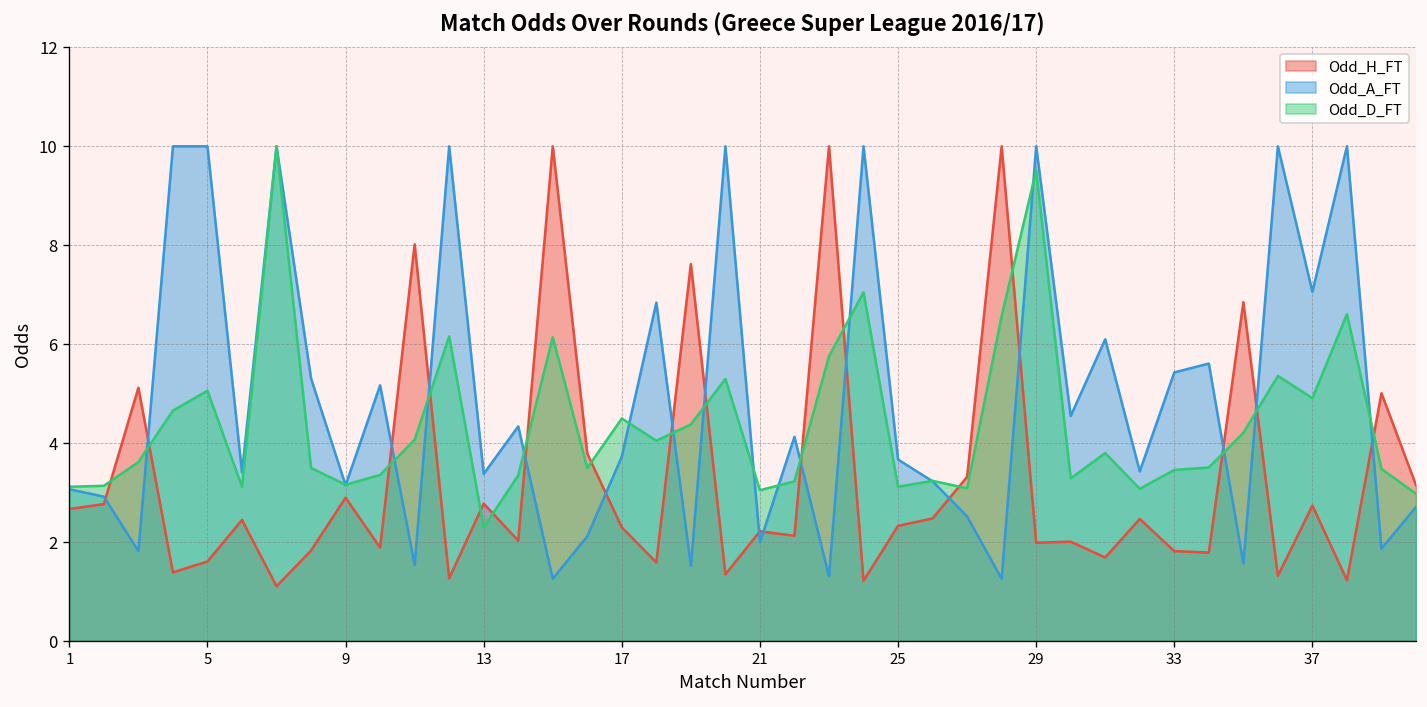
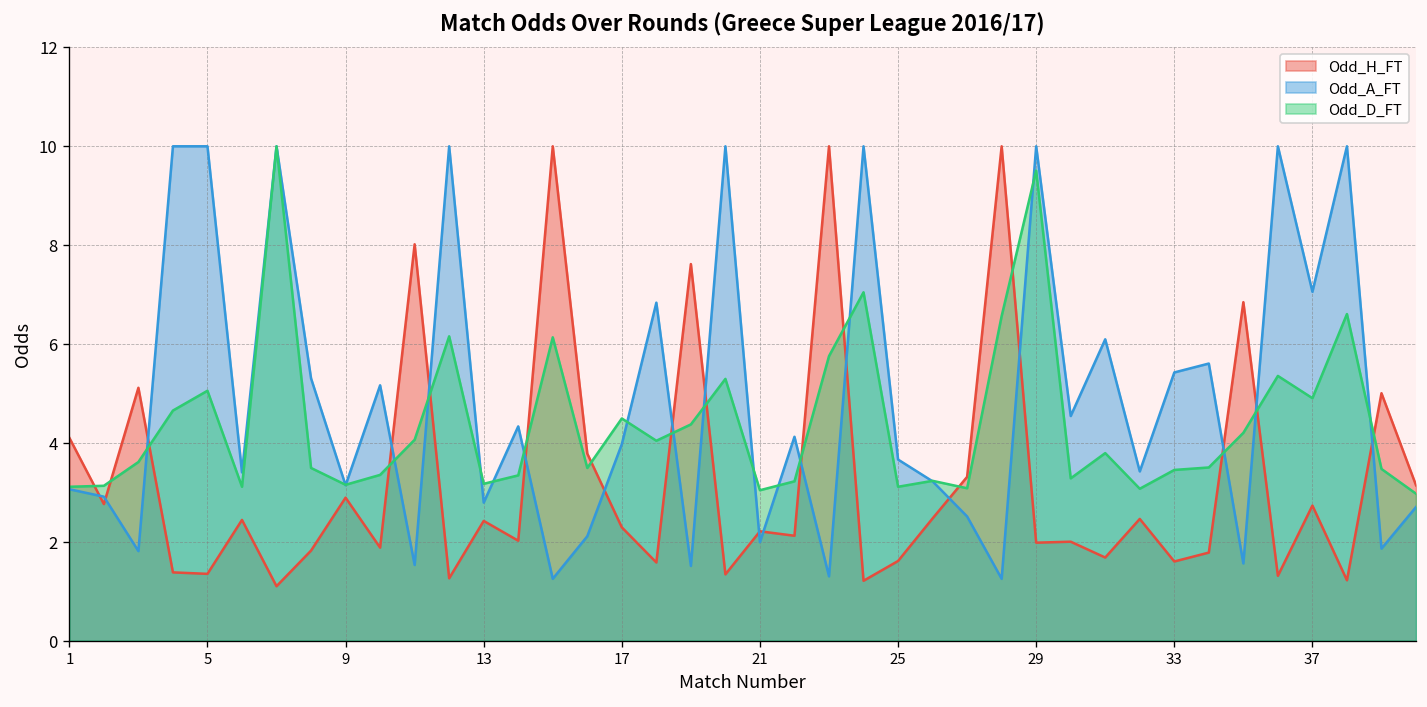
Odd_H_FT, 1: 2.7 -> 4.1
Odd_H_FT, 5: 1.6 -> 1.4
Odd_H_FT, 13: 2.8 -> 2.4
Odd_A_FT, 13: 3.4 -> 2.8
Odd_D_FT, 13: 2.3 -> 3.2
Odd_A_FT, 17: 3.7 -> 4.0
Odd_H_FT, 25: 2.3 -> 1.6
Odd_H_FT, 33: 1.8 -> 1.6
